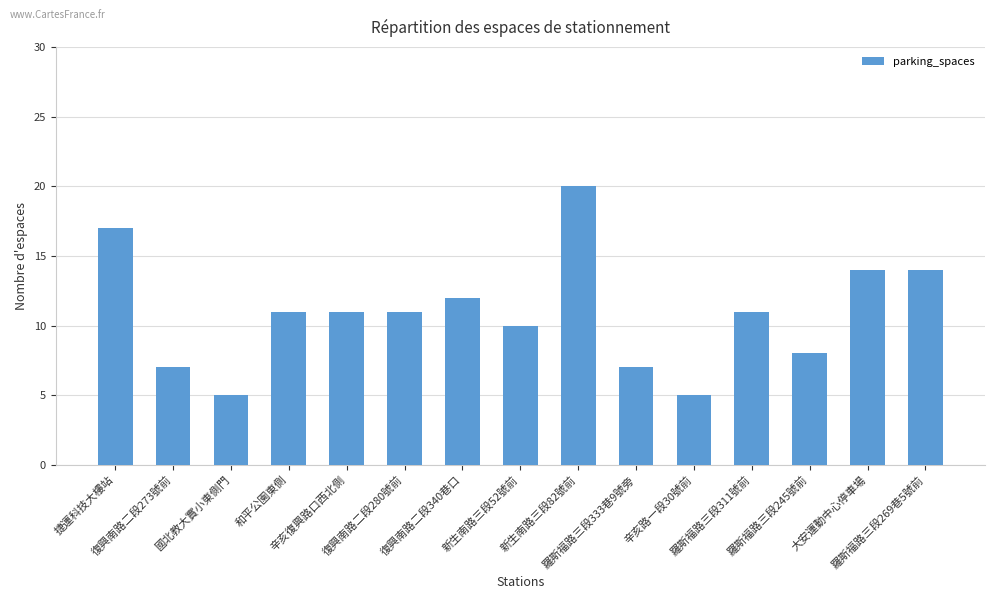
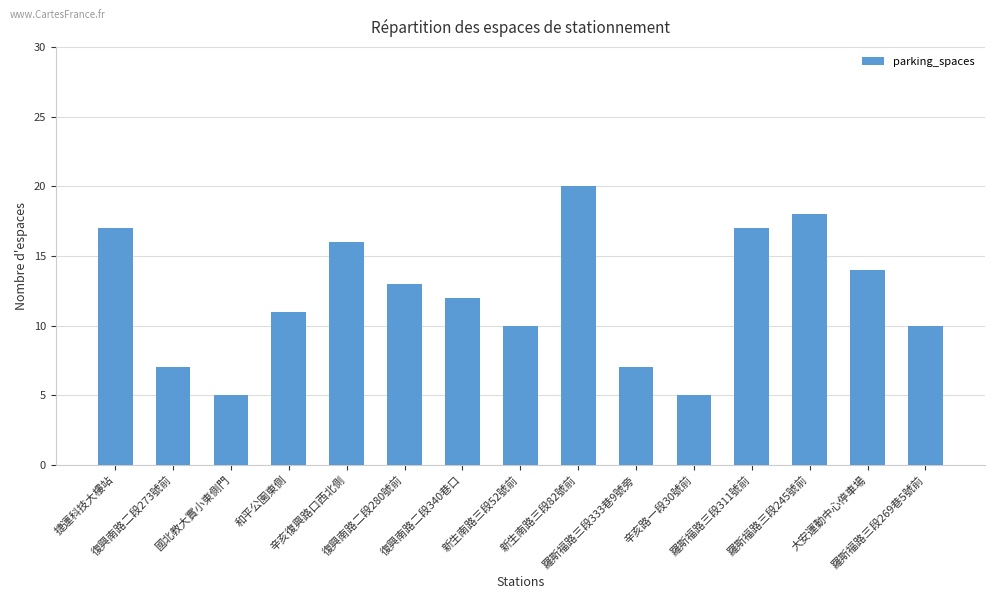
辛亥復興路口西北側: 11 -> 16
復興南路二段280號前: 11 -> 13
羅斯福路三段311號前: 11 -> 17
羅斯福路三段245號前: 8 -> 18
羅斯福路三段269巷5號前: 14 -> 10
